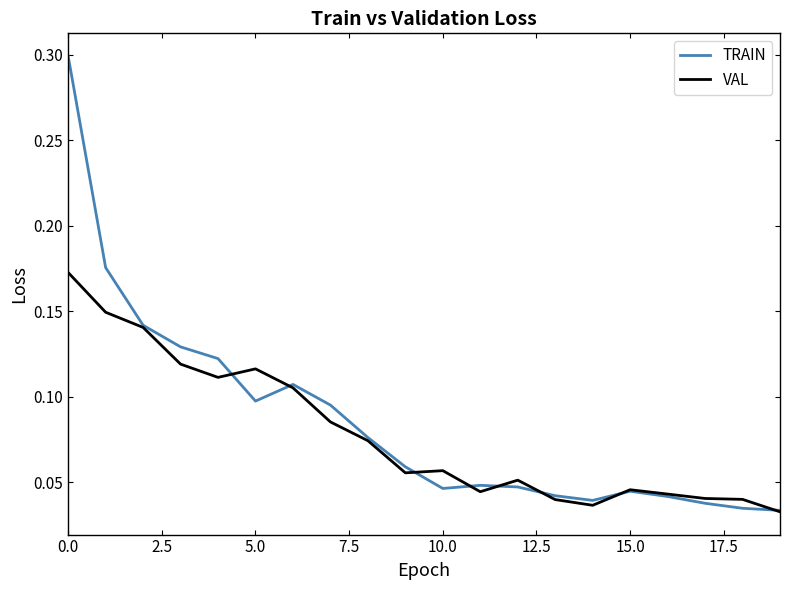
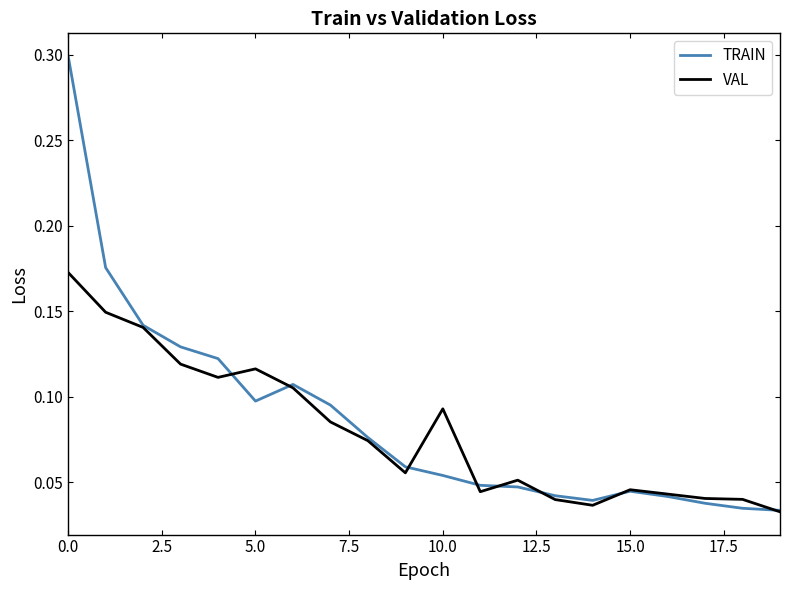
TRAIN, 10.0: 0.046 -> 0.054
VAL, 10.0: 0.057 -> 0.093
